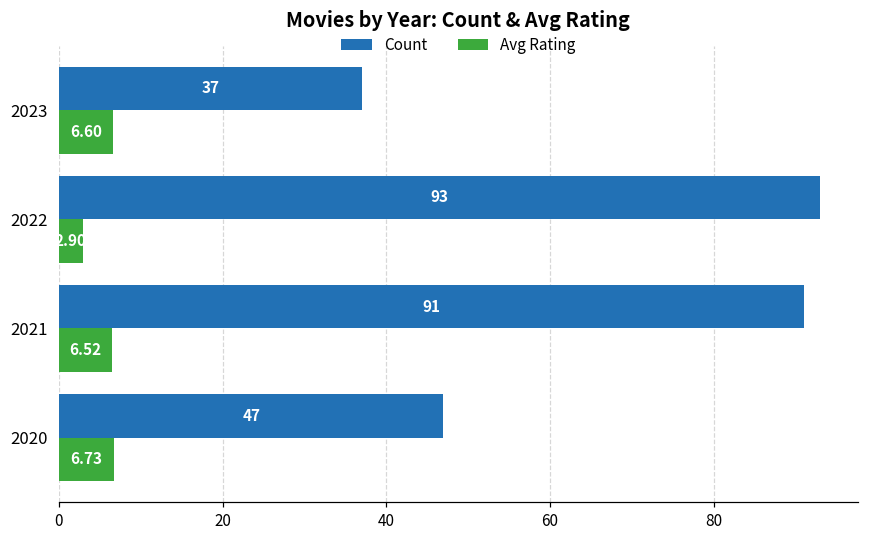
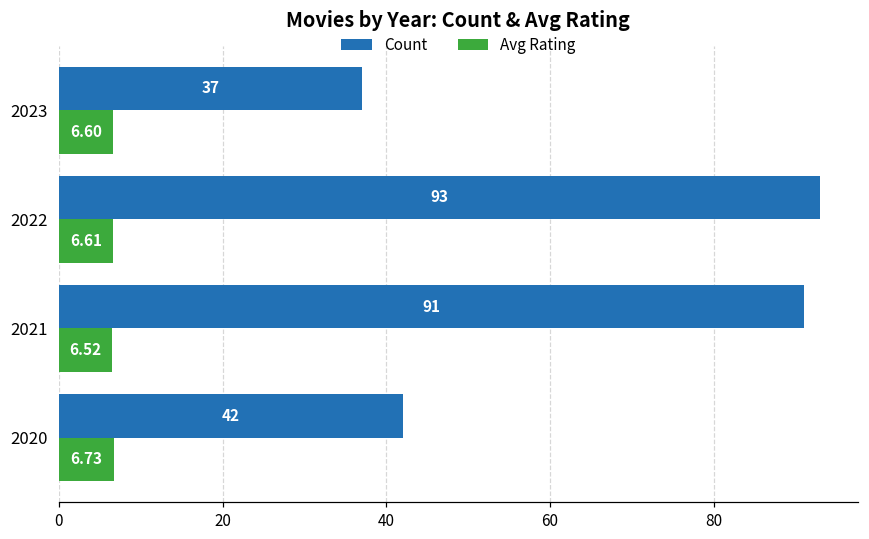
Avg Rating, 2022: 2.90 -> 6.61
Count, 2020: 47 -> 42
